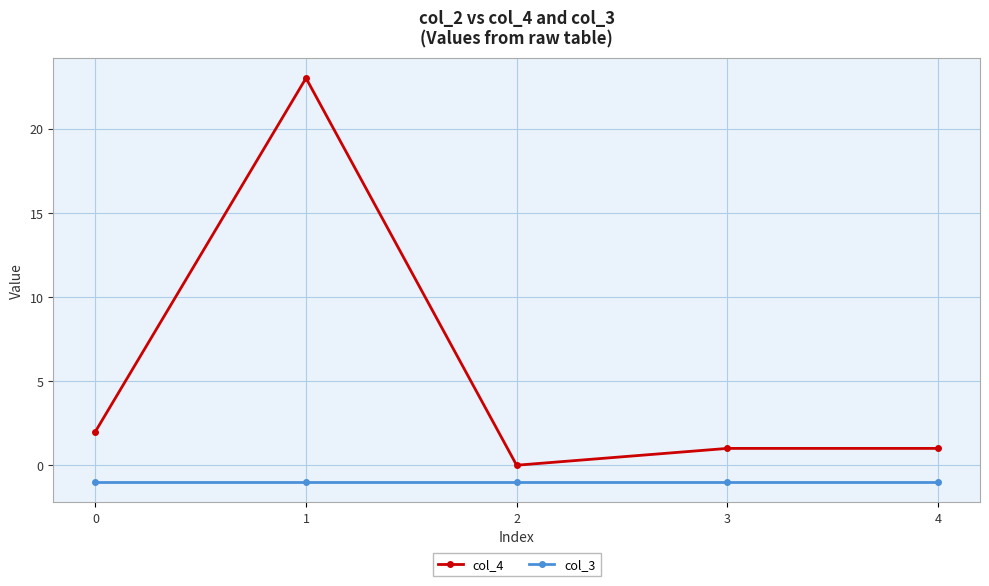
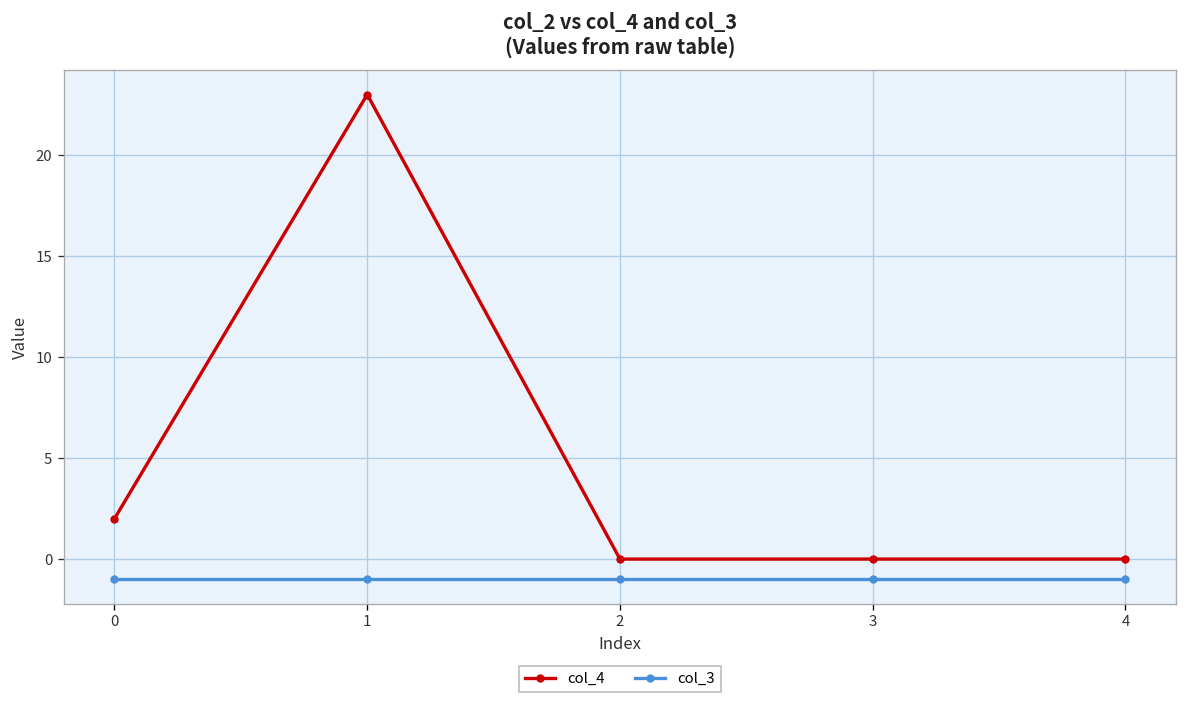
col_4, 3: 1 -> 0
col_4, 4: 1 -> 0
